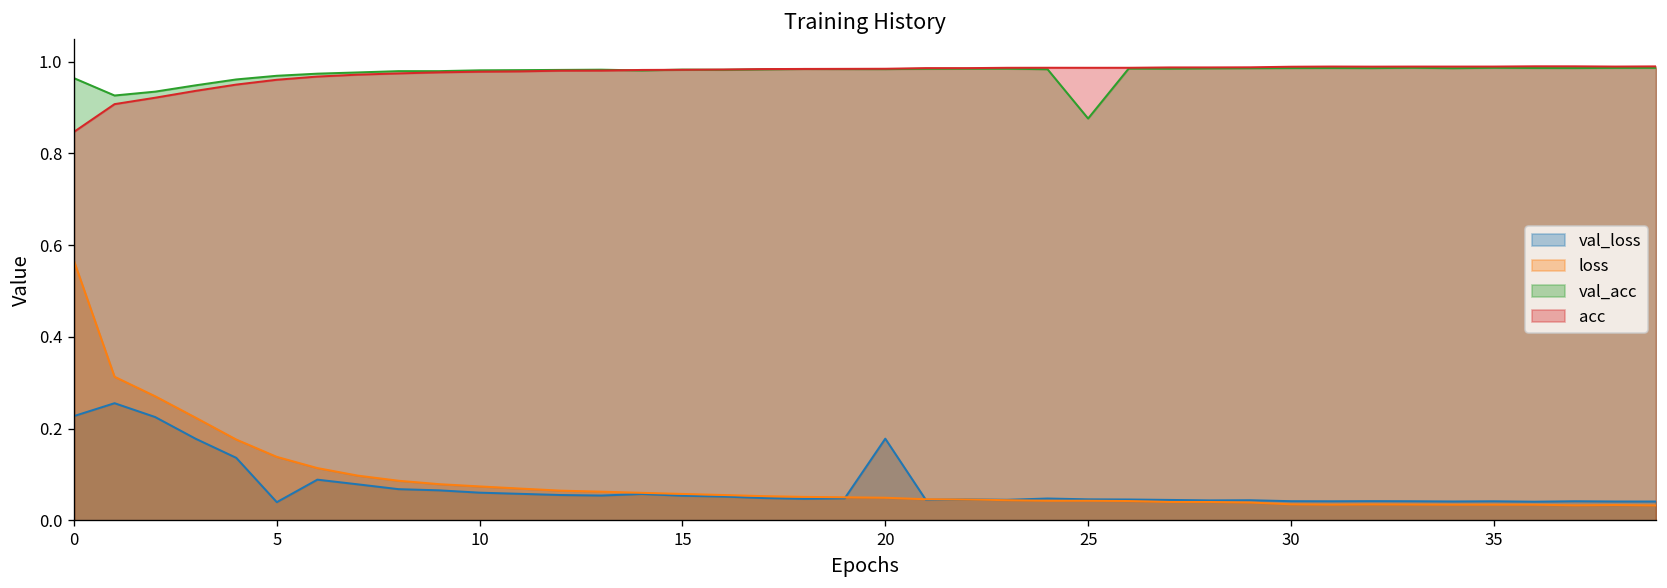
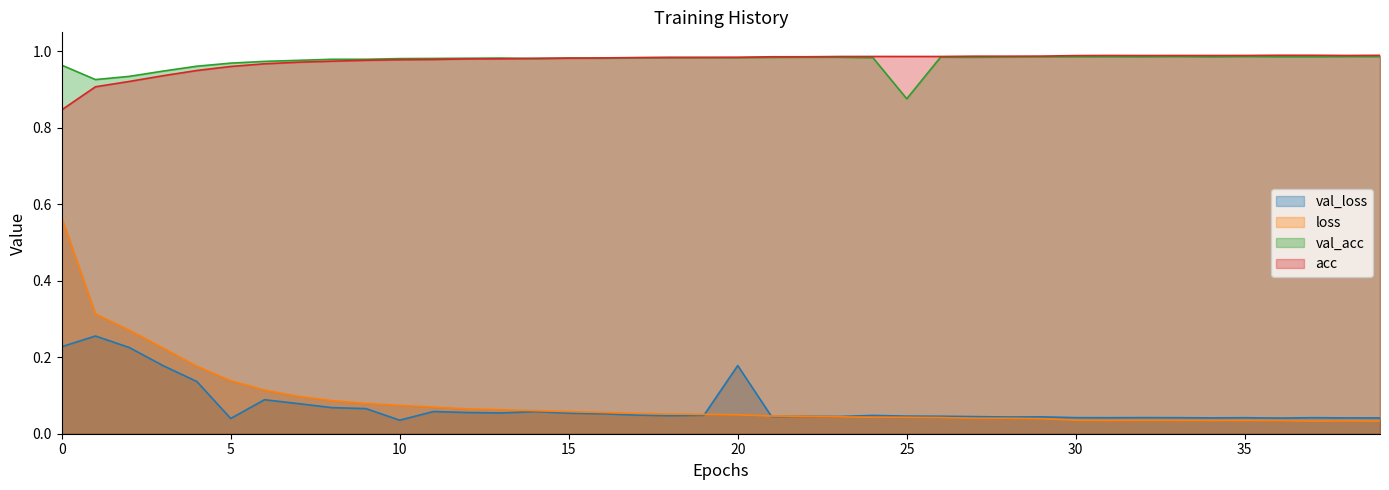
val_loss, 10: 0.06 -> 0.04
